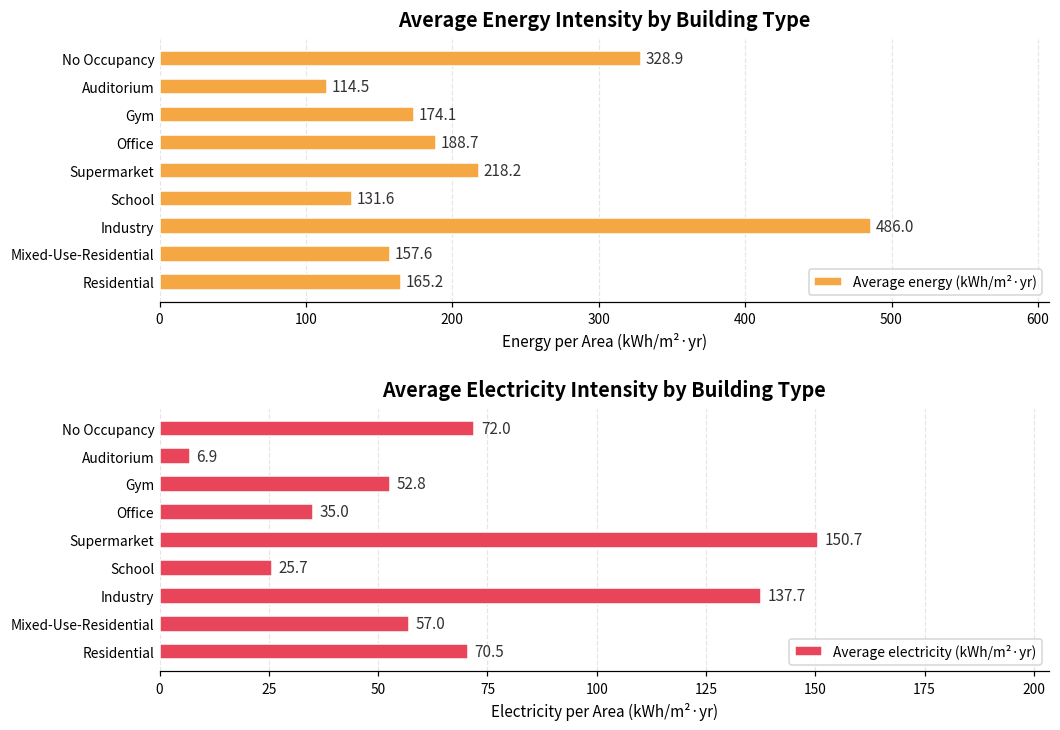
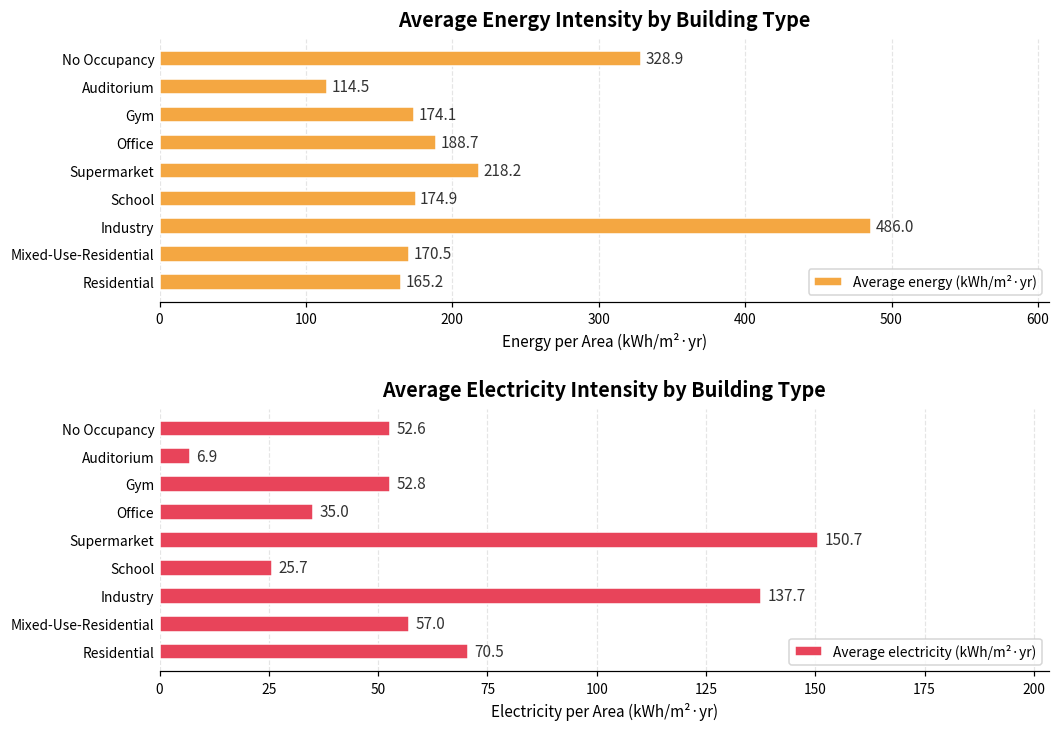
Average Energy Intensity by Building Type, School: 131.6 -> 174.9
Average Energy Intensity by Building Type, Mixed-Use-Residential: 157.6 -> 170.5
Average Electricity Intensity by Building Type, No Occupancy: 72.0 -> 52.6
